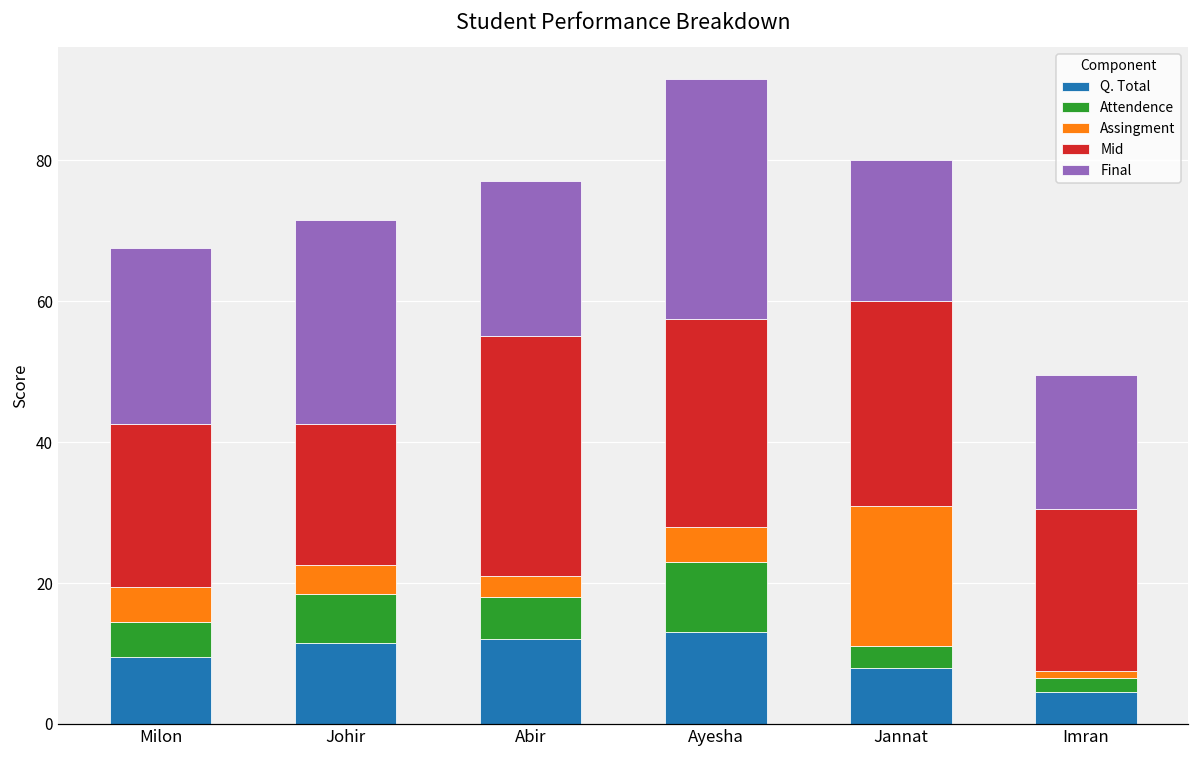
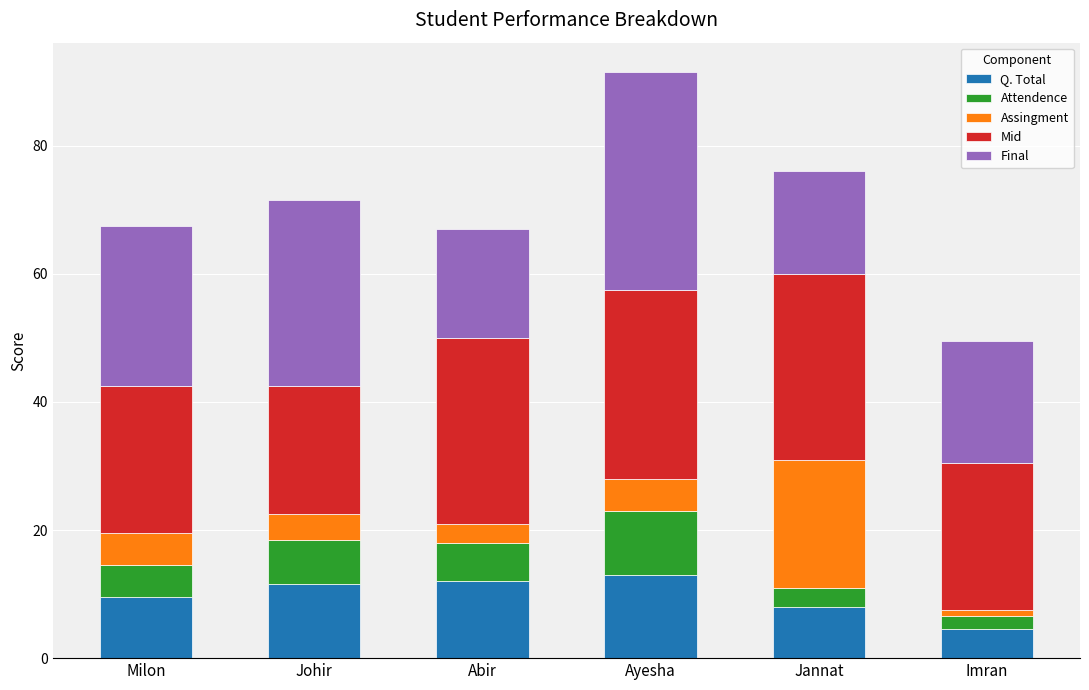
Mid, Abir: 34 -> 29
Final, Abir: 22 -> 17
Final, Jannat: 20 -> 16
